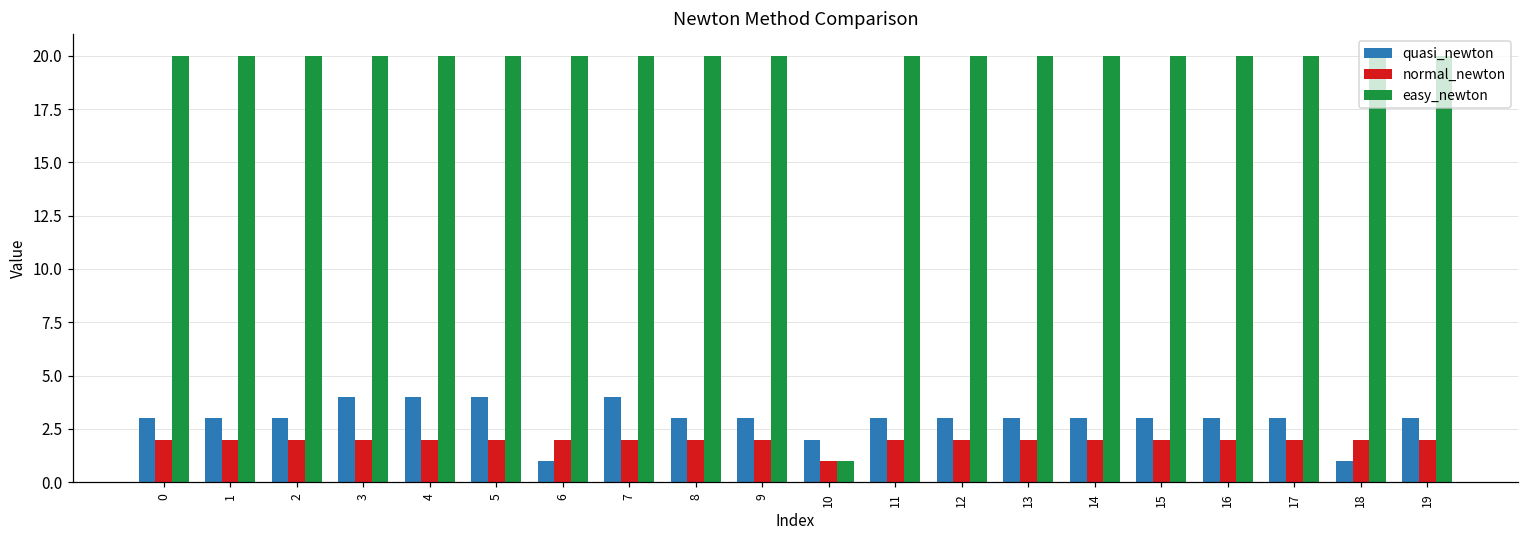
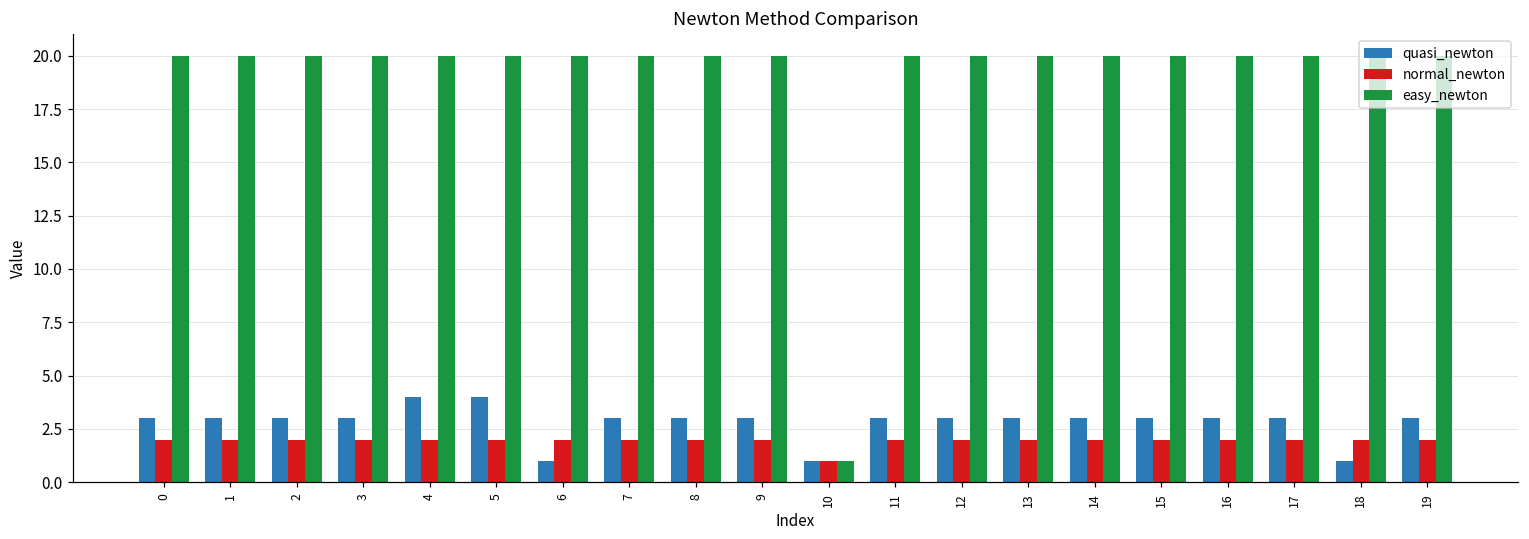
quasi_newton, 3: 4 -> 3
quasi_newton, 7: 4 -> 3
quasi_newton, 10: 2 -> 1
